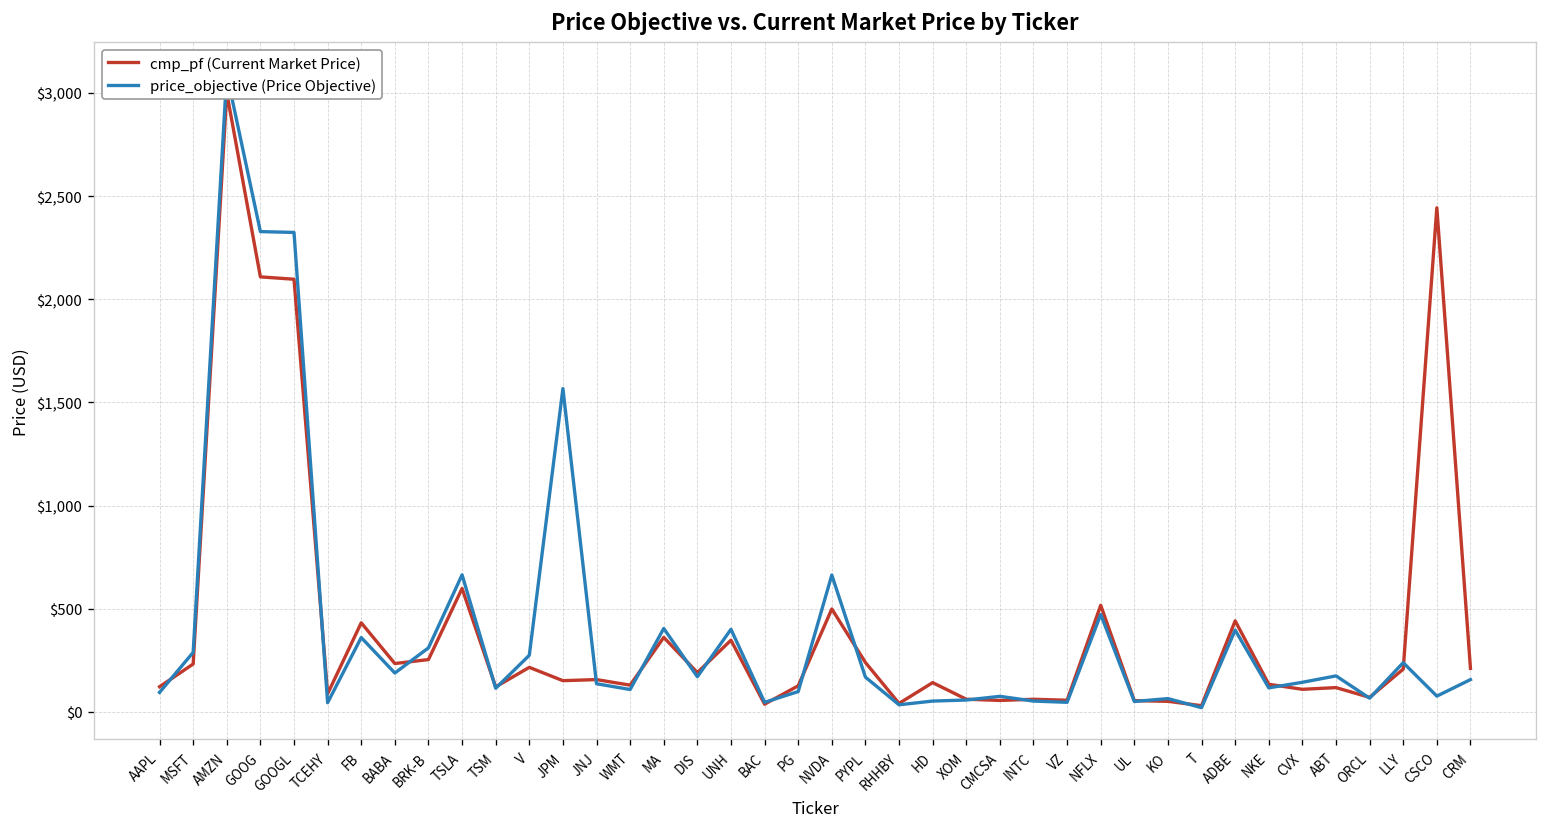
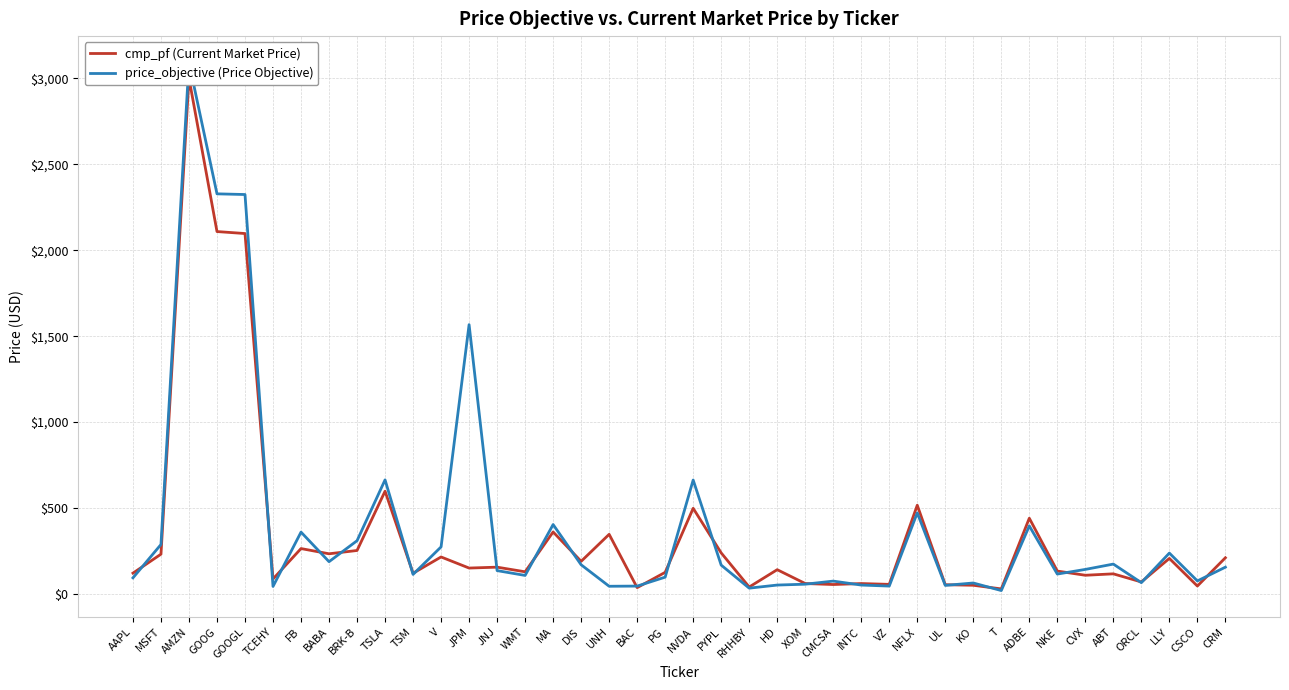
cmp_pf (Current Market Price), FB: $430 -> $260
price_objective (Price Objective), UNH: $400 -> $50
cmp_pf (Current Market Price), CSCO: $2,440 -> $50
